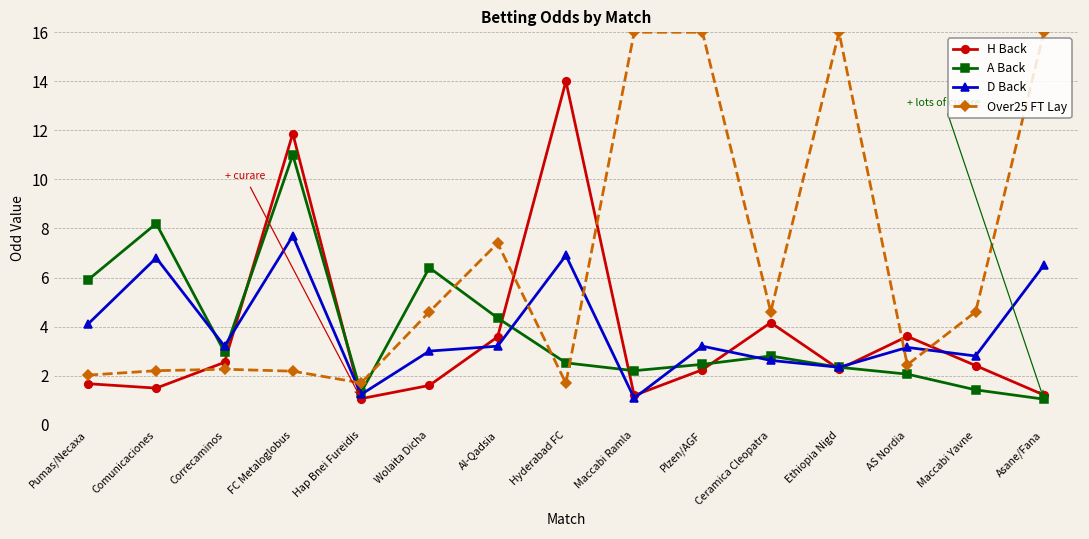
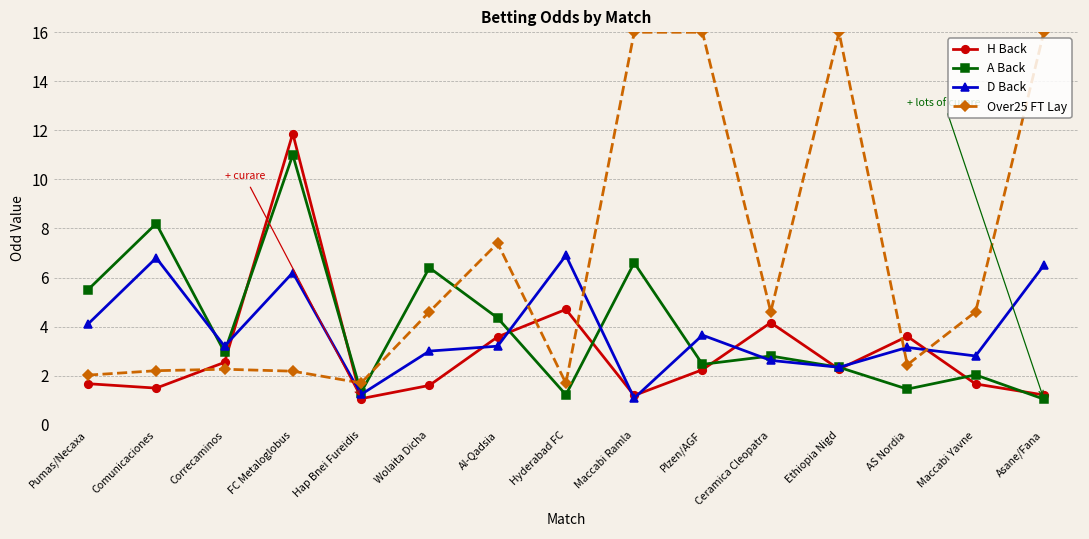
A Back, Pumas/Necaxa: 5.9 -> 5.5
D Back, FC Metaloglobus: 7.7 -> 6.2
H Back, Hyderabad FC: 14.0 -> 4.7
A Back, Hyderabad FC: 2.5 -> 1.2
A Back, Maccabi Ramla: 2.2 -> 6.6
D Back, Plzen/AGF: 3.2 -> 3.7
A Back, AS Nordia: 2.1 -> 1.5
H Back, Maccabi Yavne: 2.4 -> 1.7
A Back, Maccabi Yavne: 1.4 -> 2.0
